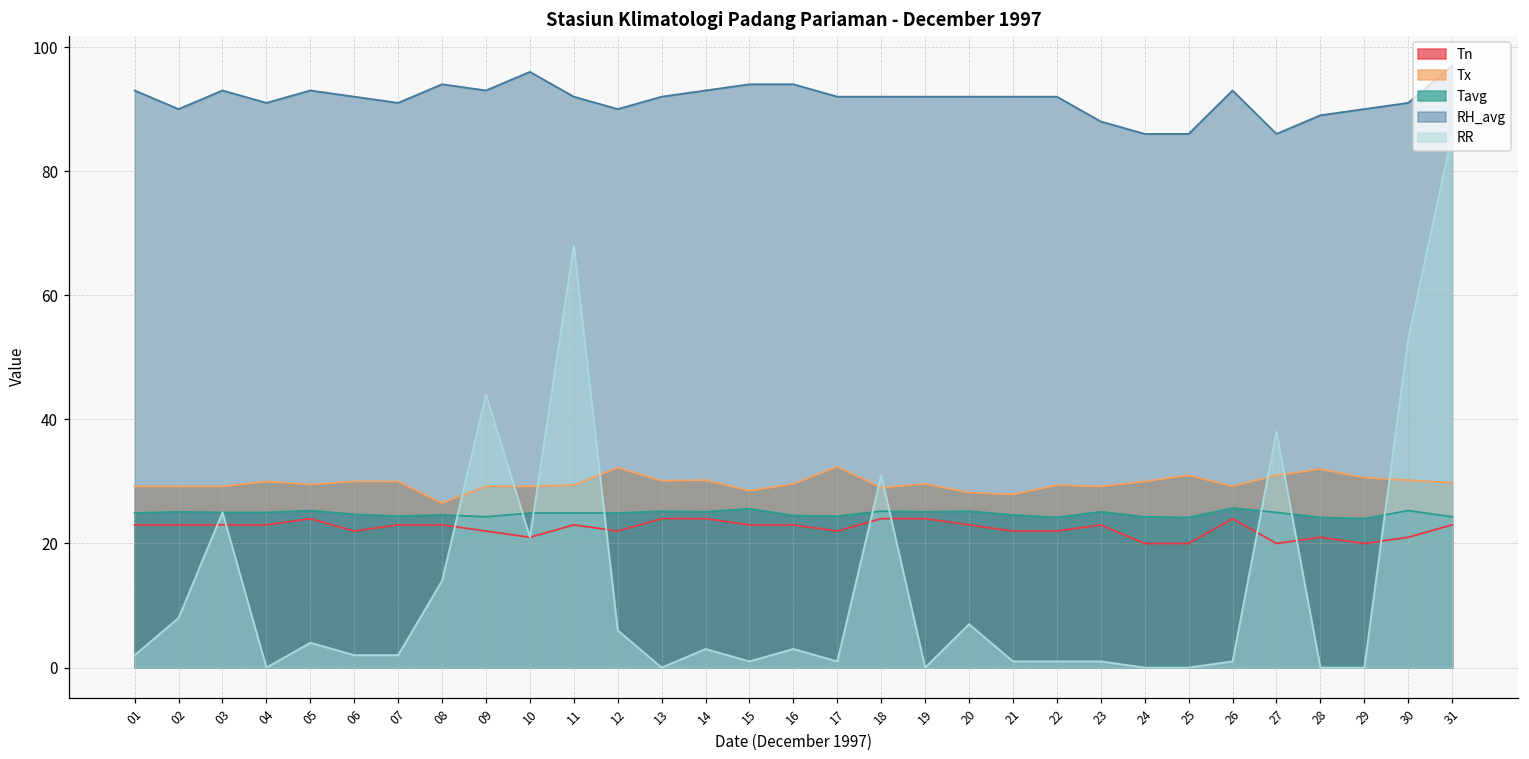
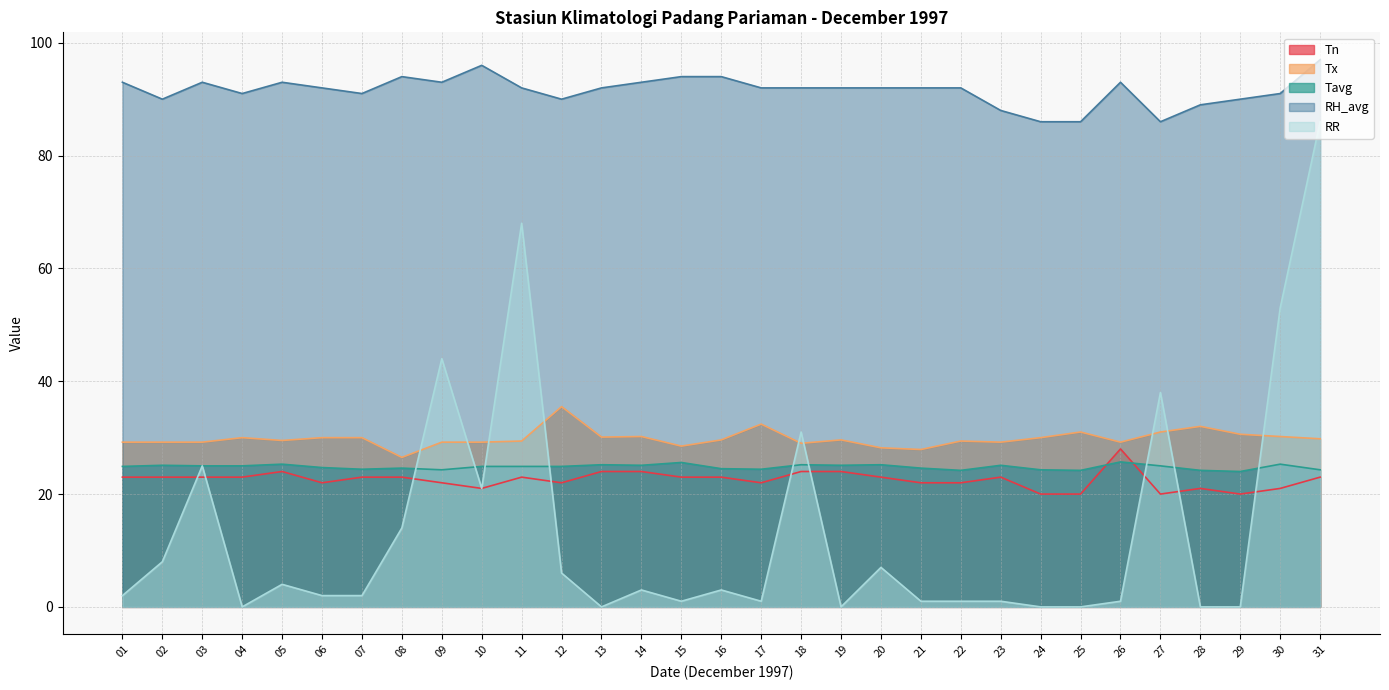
Tx, 12: 32 -> 36
Tn, 26: 24 -> 28
